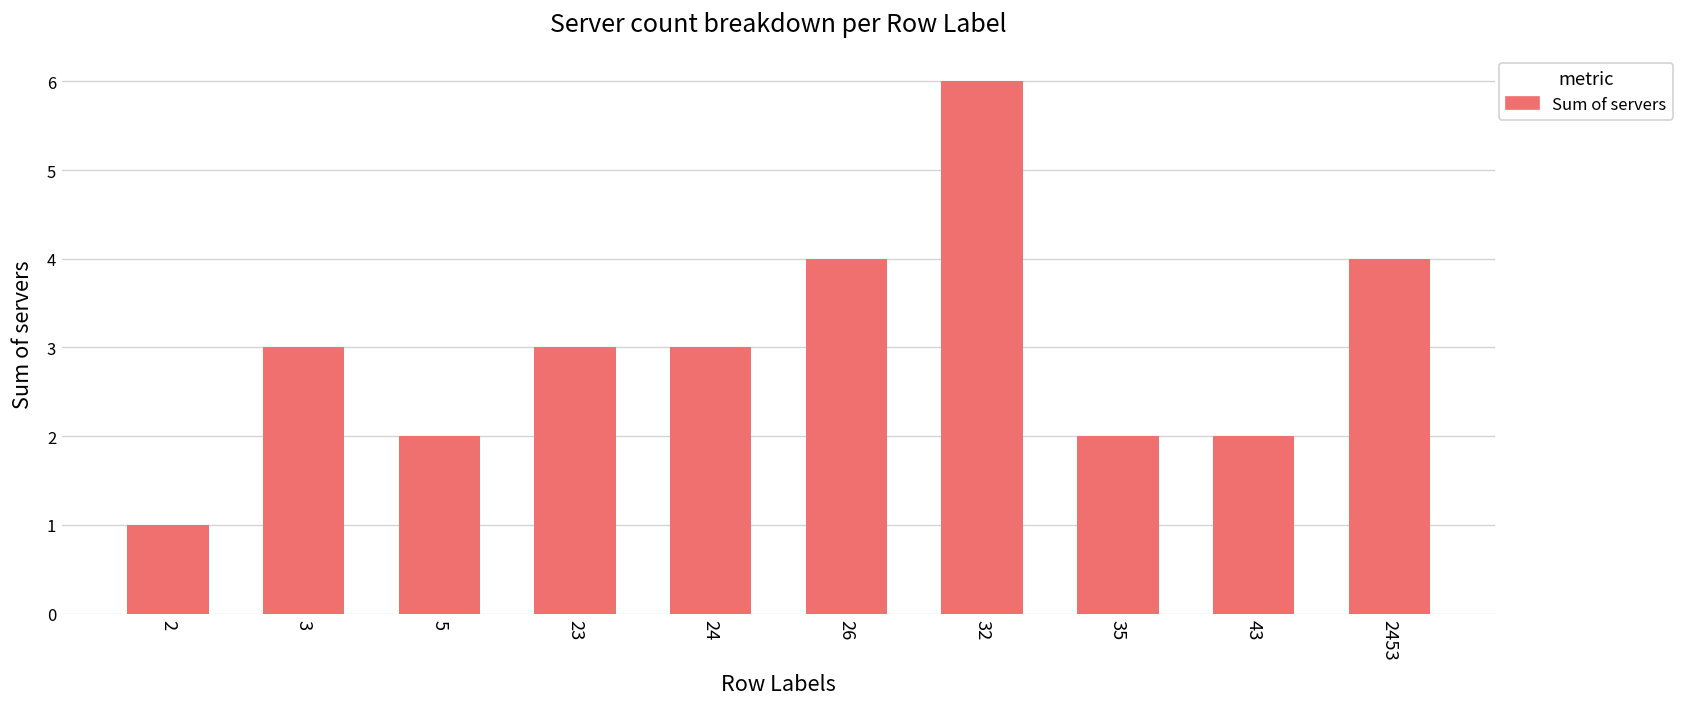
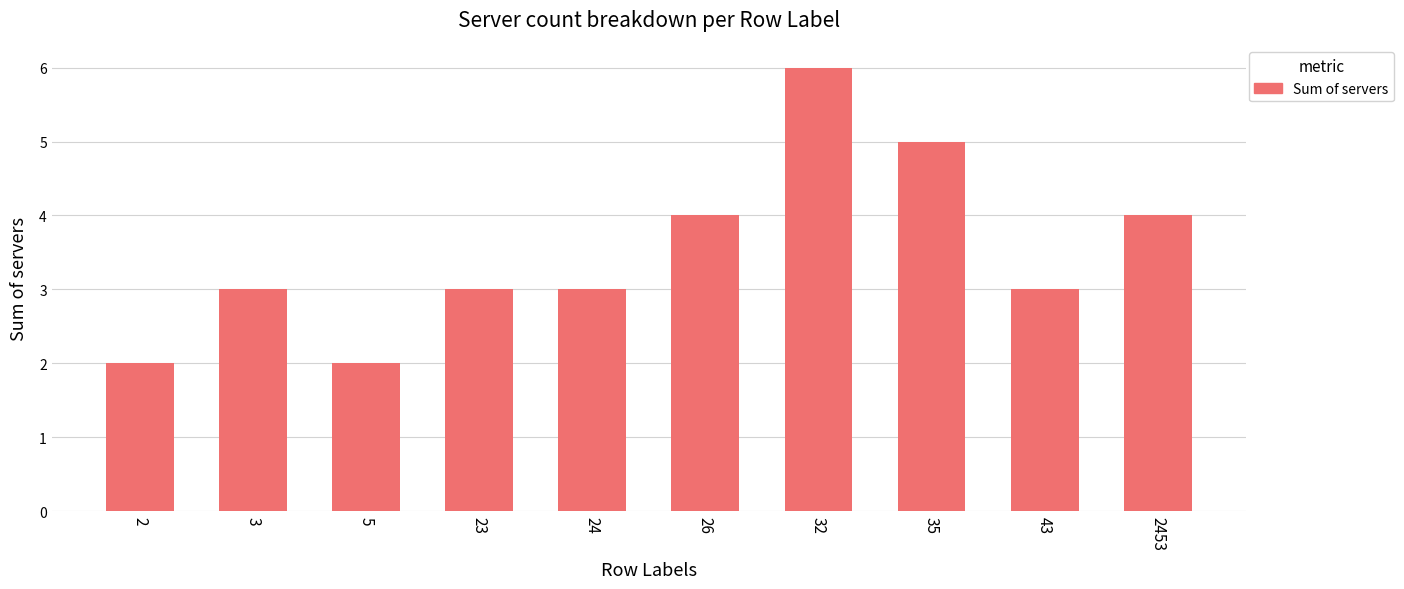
2: 1 -> 2
35: 2 -> 5
43: 2 -> 3
